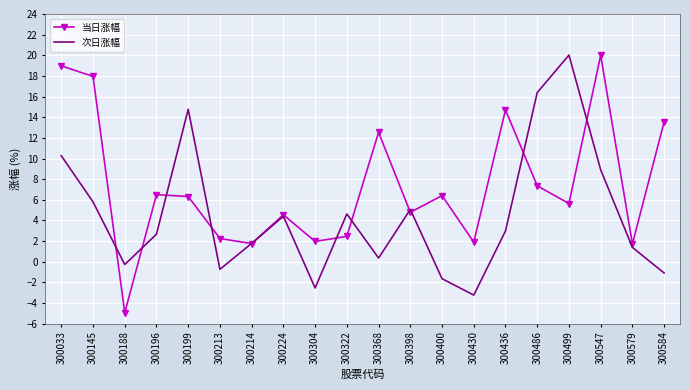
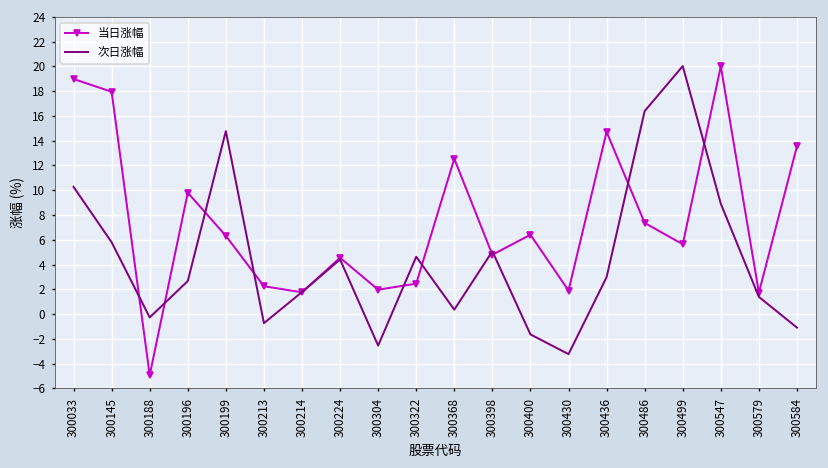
当日涨幅, 300196: 6.5 -> 9.8
